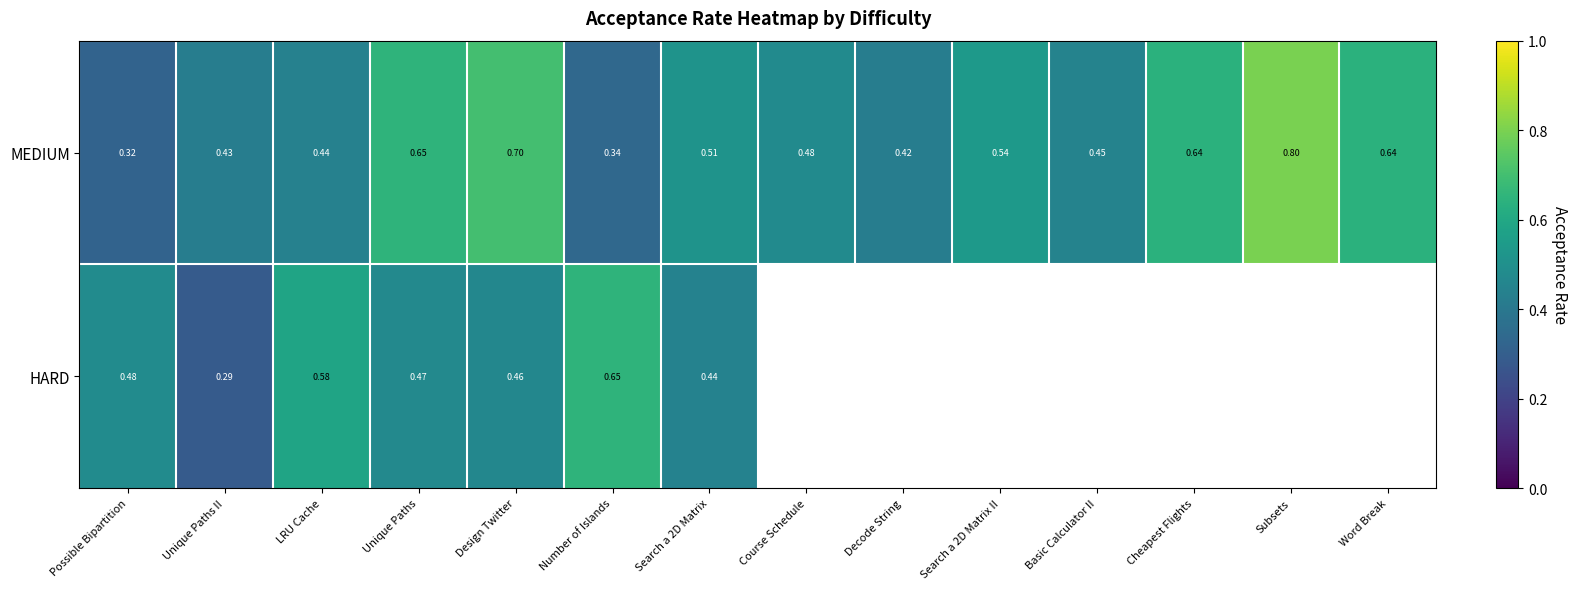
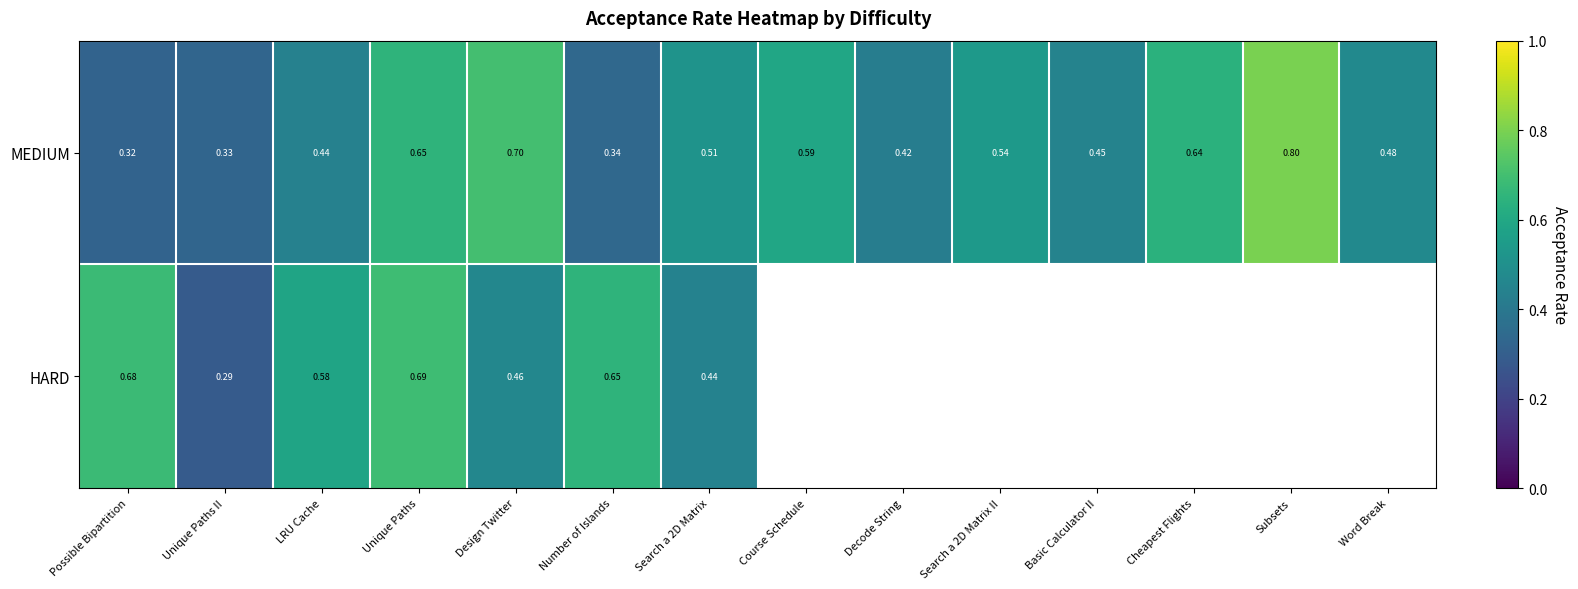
MEDIUM, Unique Paths II: 0.43 -> 0.33
MEDIUM, Course Schedule: 0.48 -> 0.59
MEDIUM, Word Break: 0.64 -> 0.48
HARD, Possible Bipartition: 0.48 -> 0.68
HARD, Unique Paths: 0.47 -> 0.69
